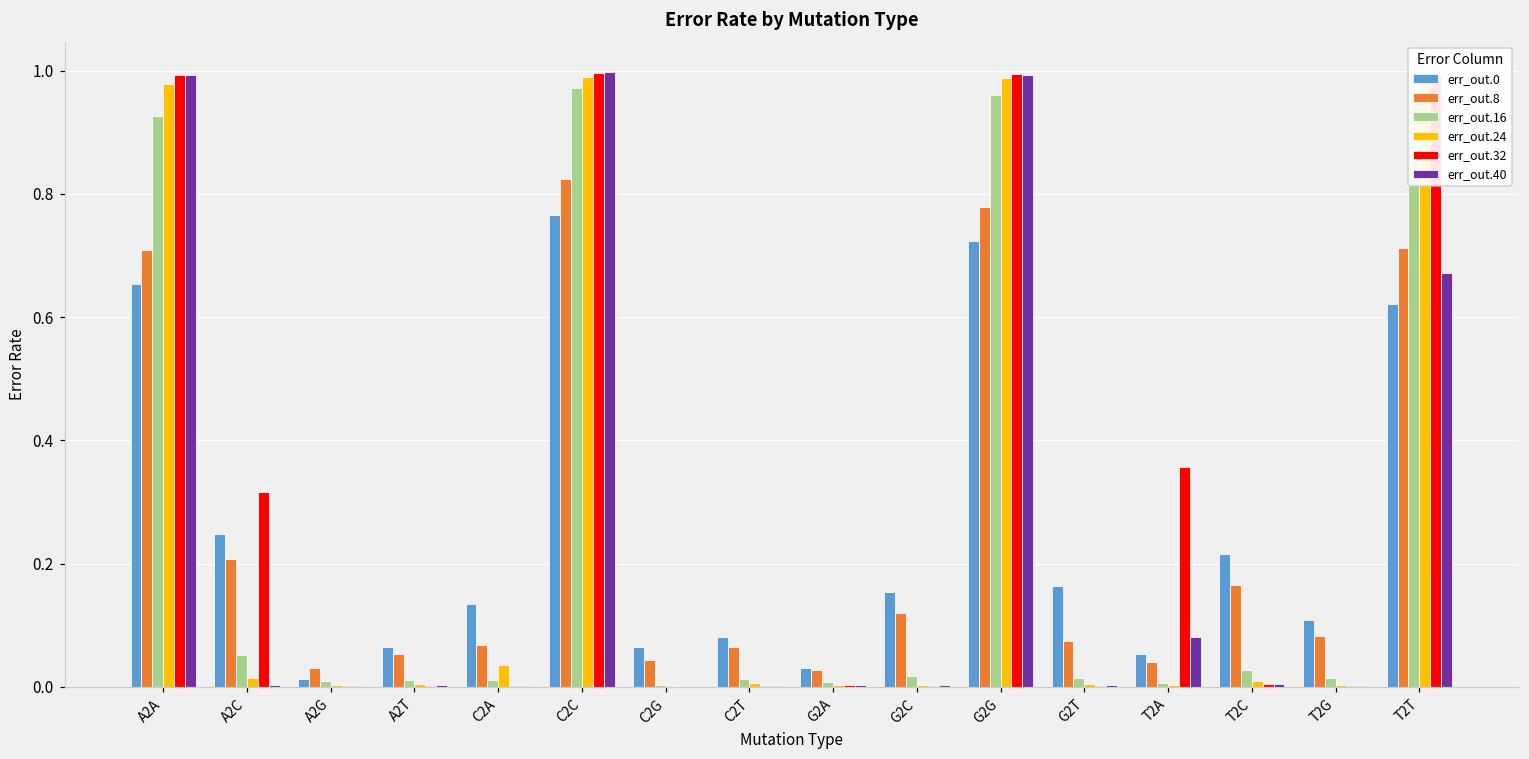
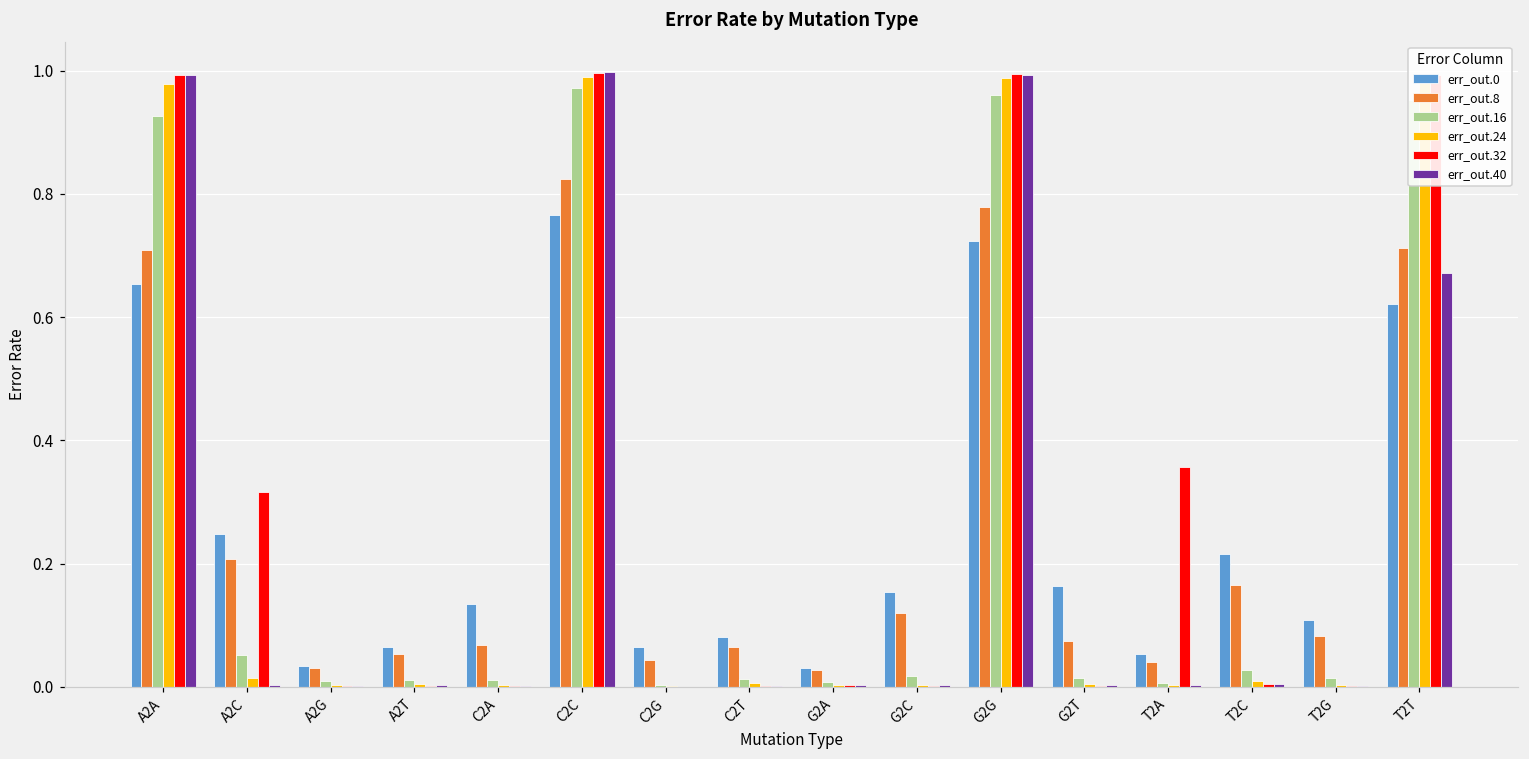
err_out.0, A2G: 0.01 -> 0.03
err_out.24, C2A: 0.04 -> 0.00
err_out.40, T2A: 0.08 -> 0.00
